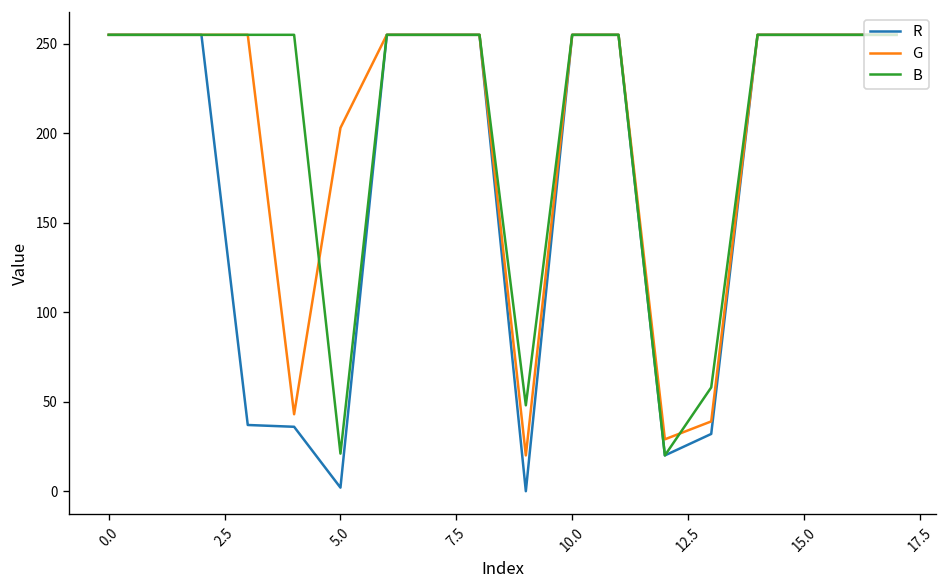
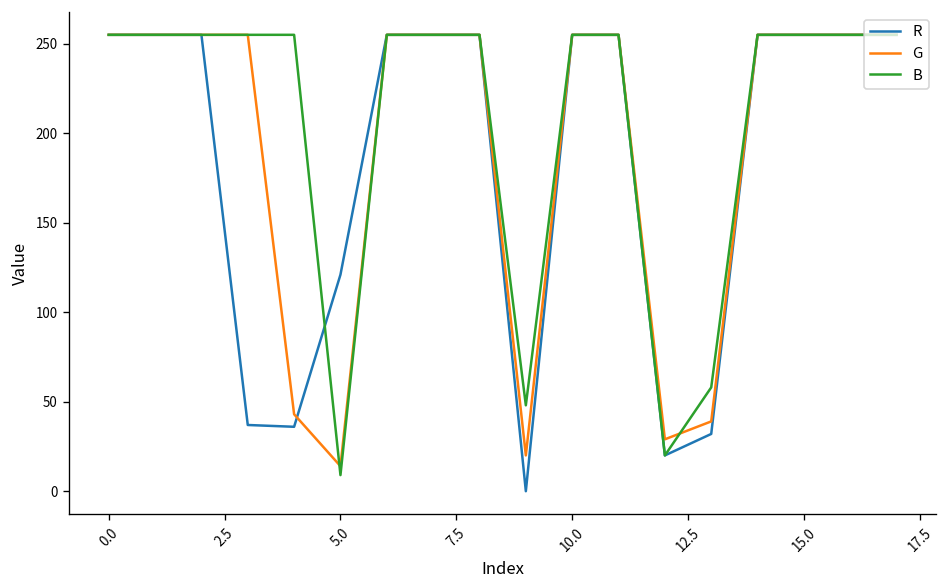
R, 5.0: 2 -> 121
G, 5.0: 203 -> 14
B, 5.0: 21 -> 9
